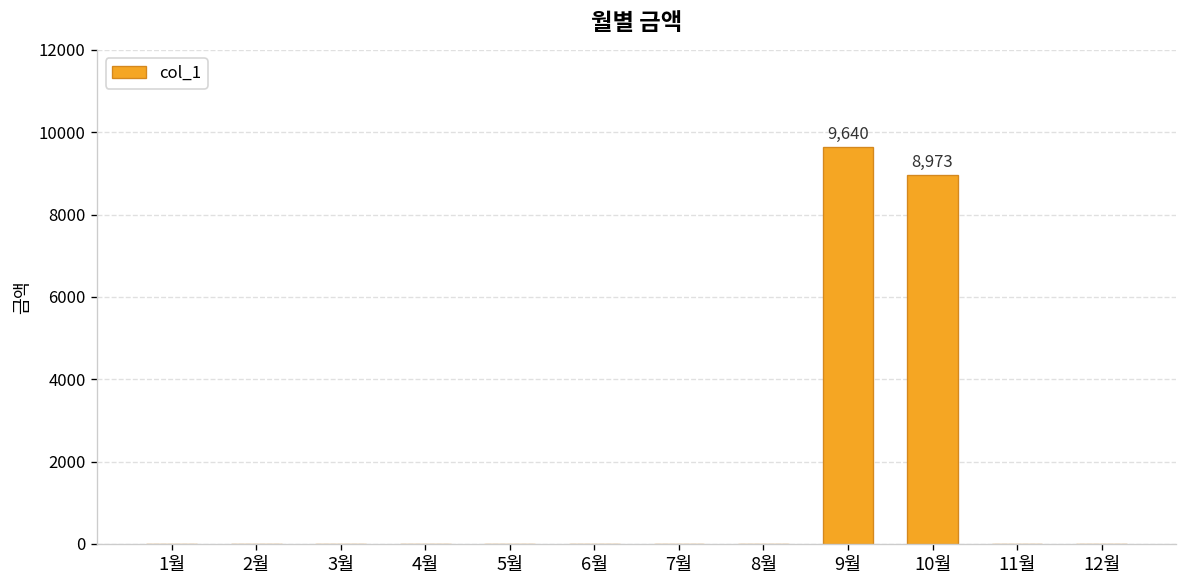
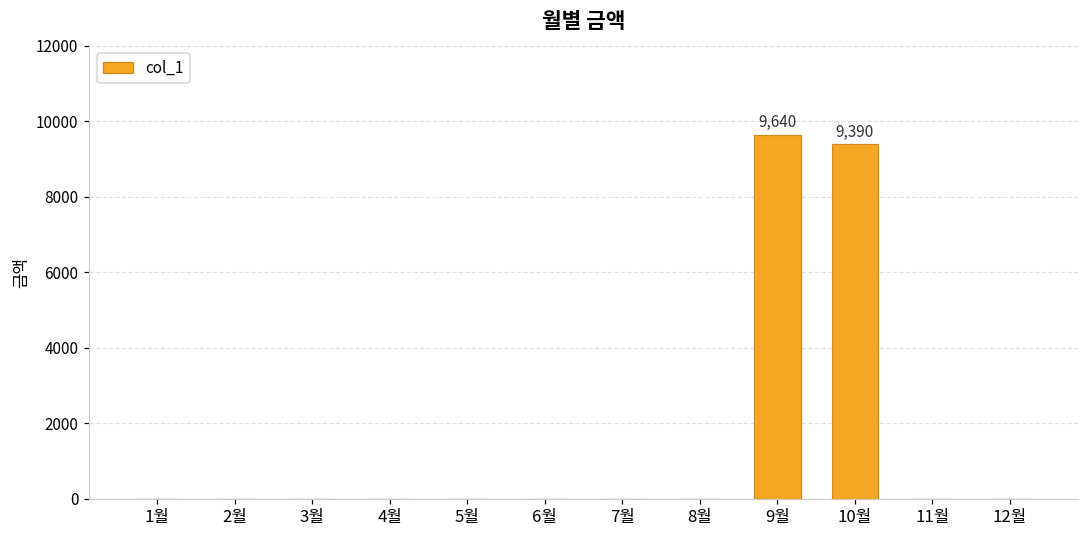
10월: 8,973 -> 9,390
